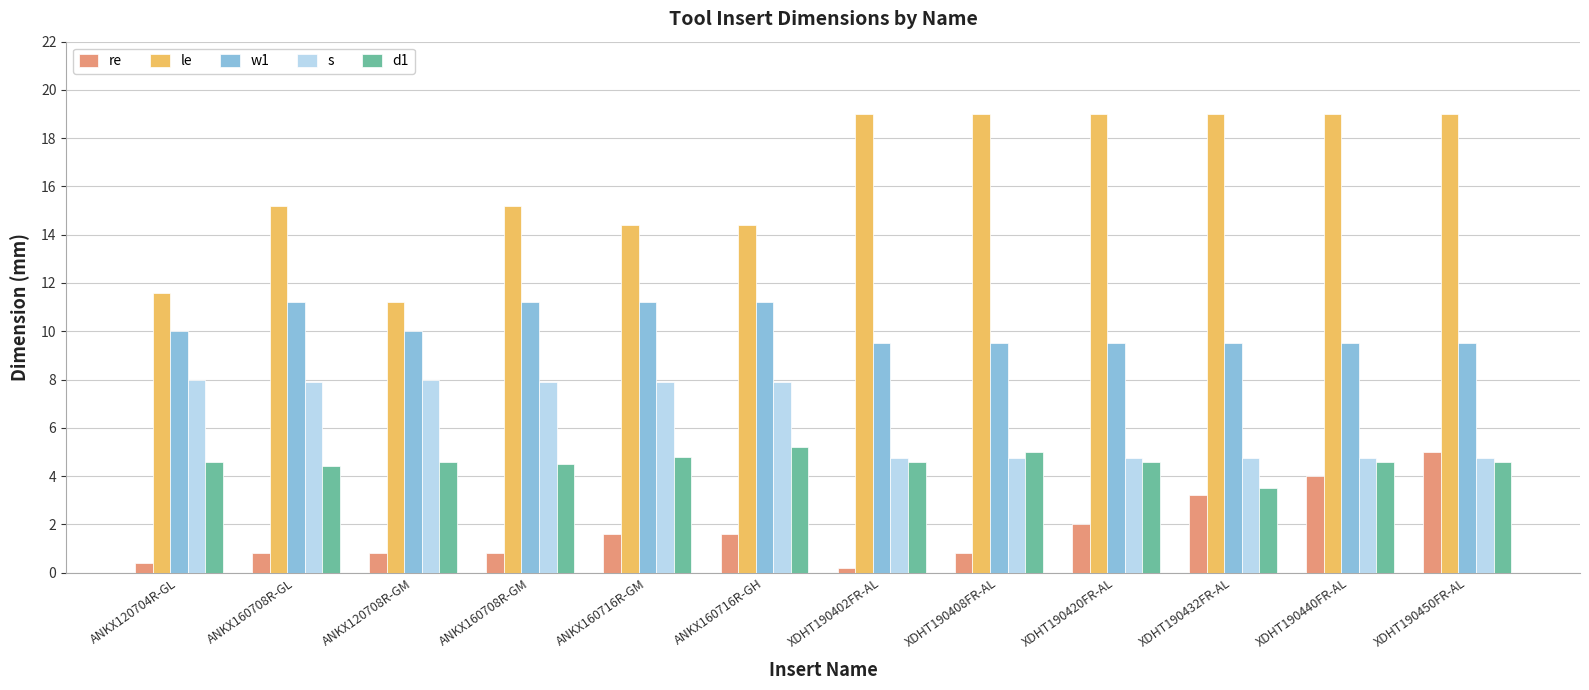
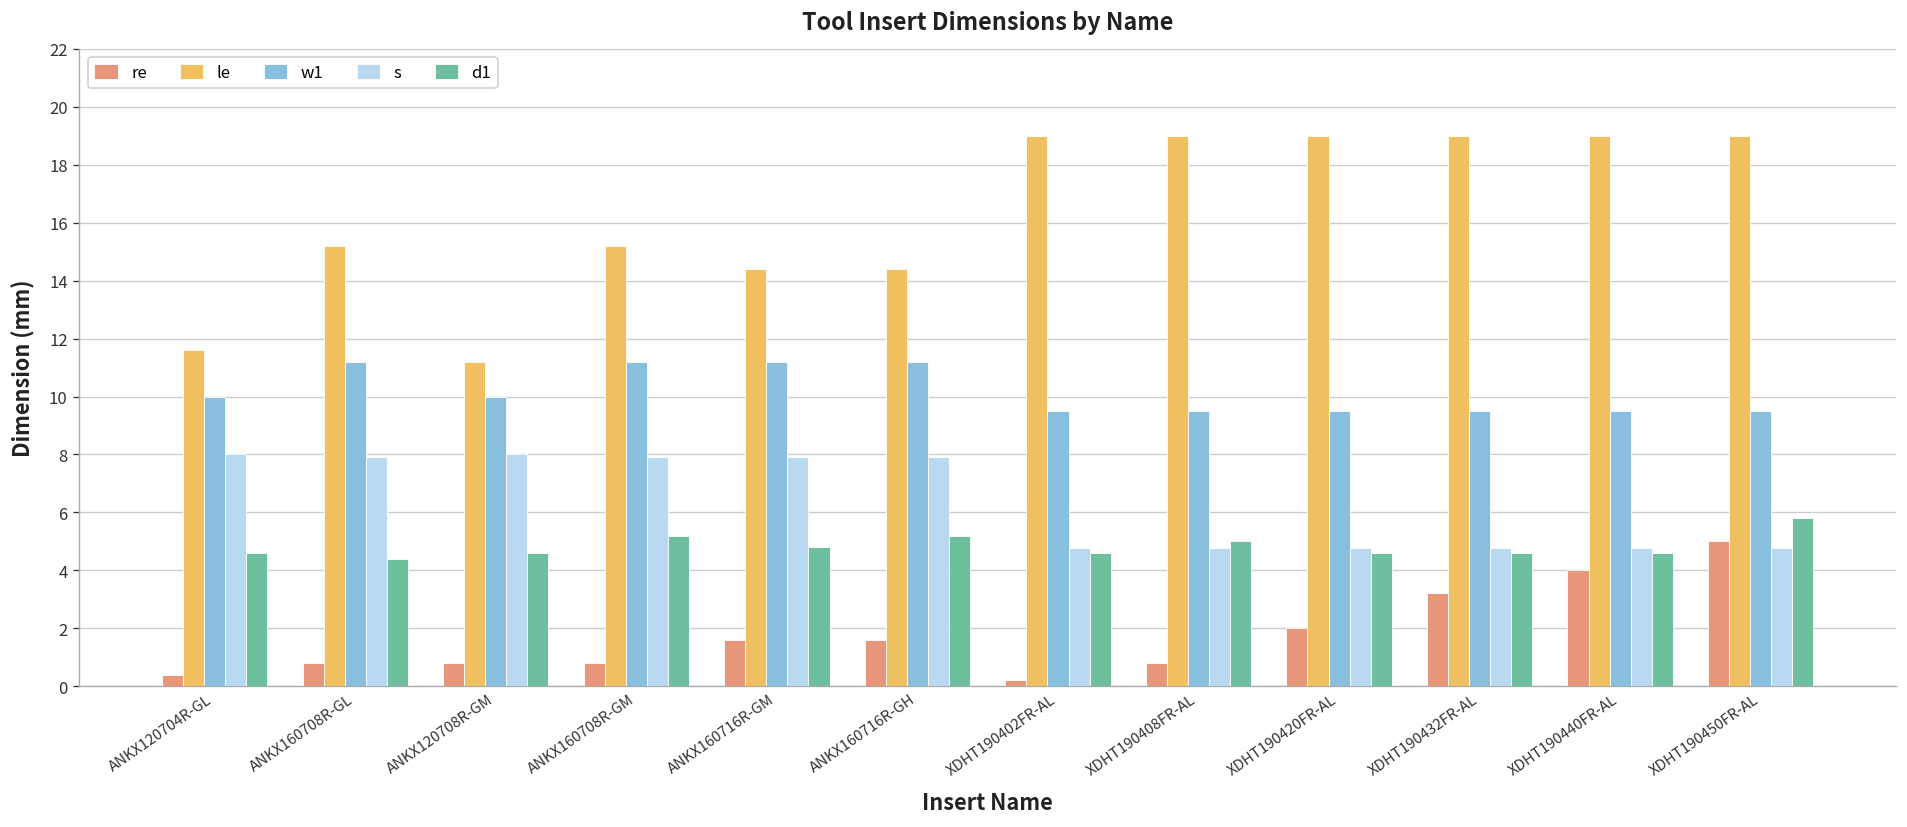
d1, ANKX160708R-GM: 4.5 -> 5.2
d1, XDHT190432FR-AL: 3.5 -> 4.6
d1, XDHT190450FR-AL: 4.6 -> 5.8
